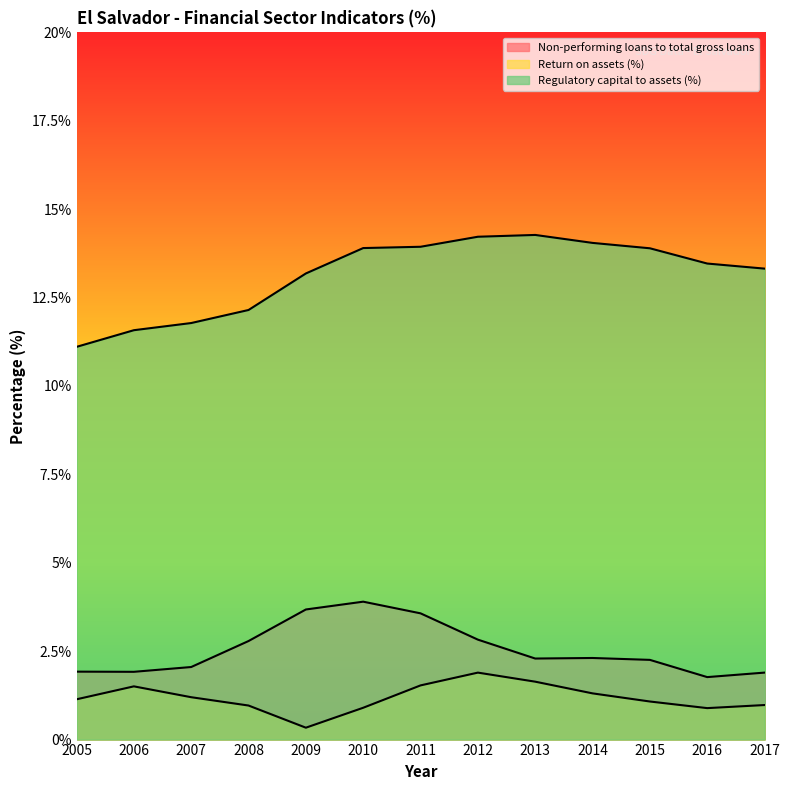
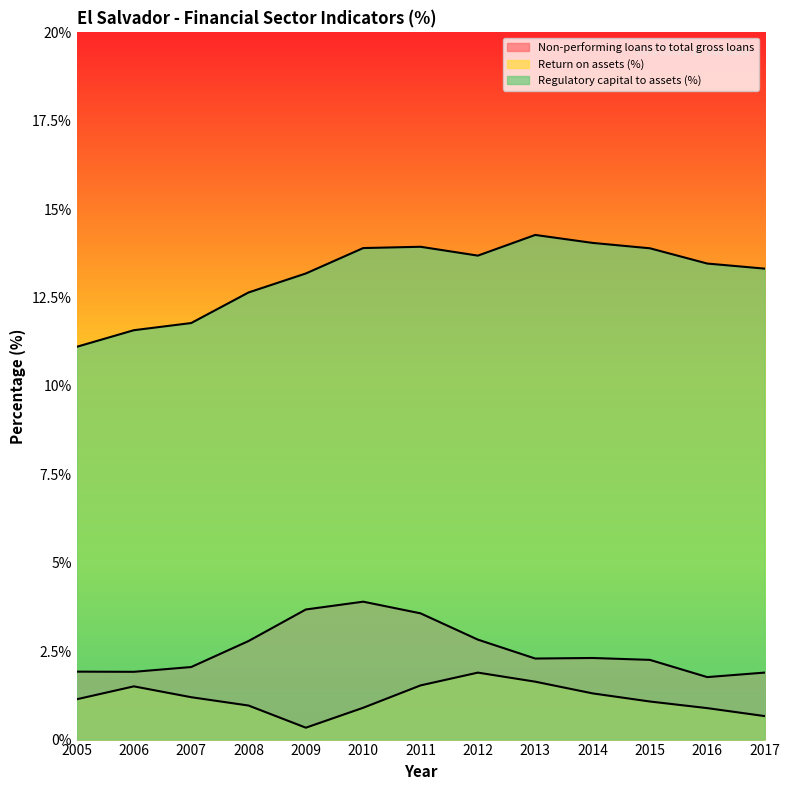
Regulatory capital to assets (%), 2008: 12.1% -> 12.6%
Regulatory capital to assets (%), 2012: 14.2% -> 13.7%
Return on assets (%), 2017: 1.0% -> 0.7%
